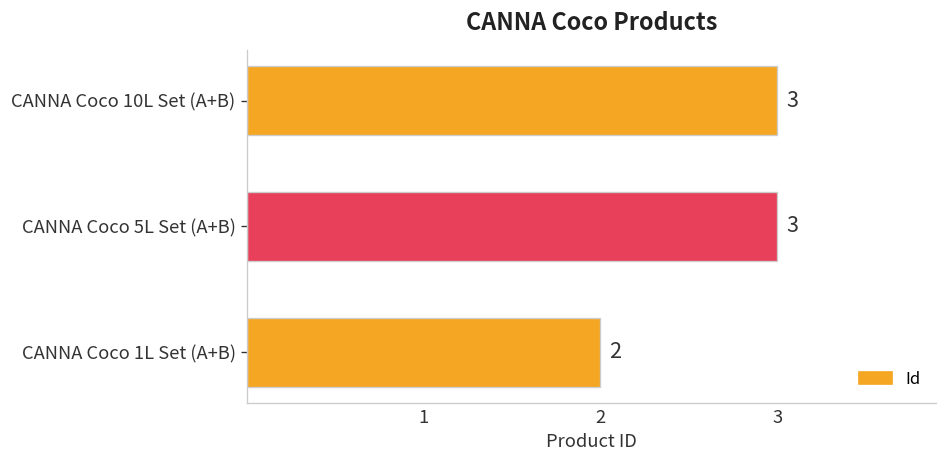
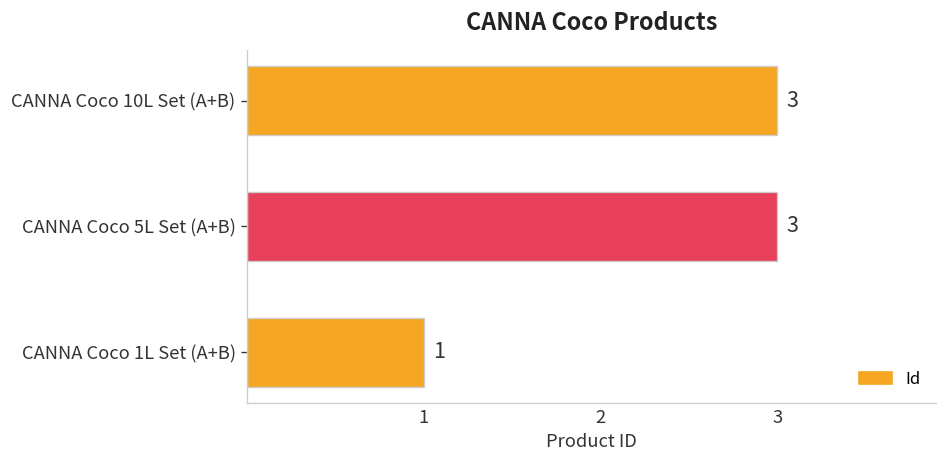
CANNA Coco 1L Set (A+B): 2 -> 1
